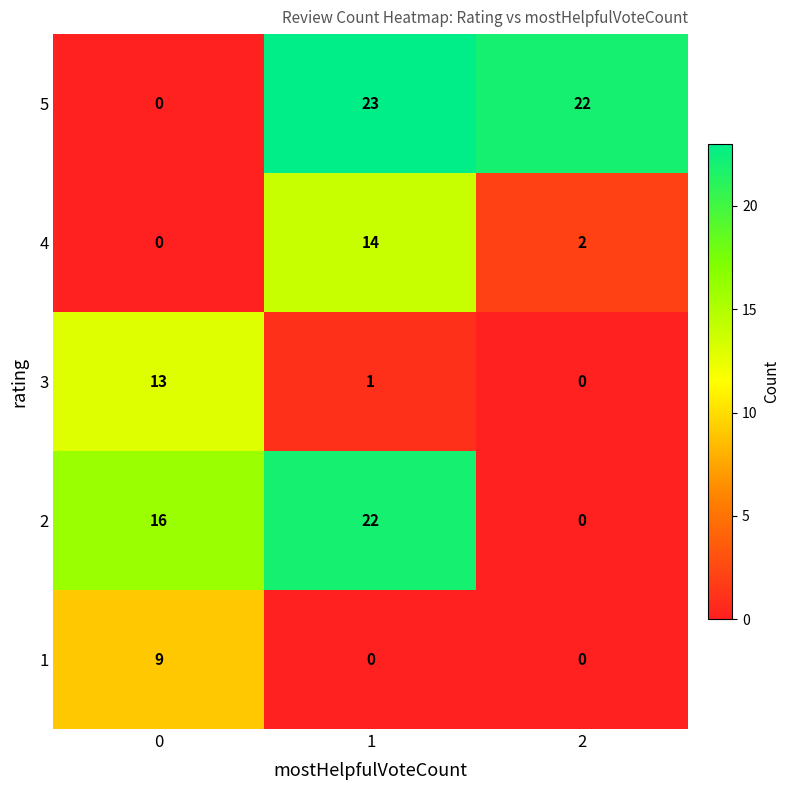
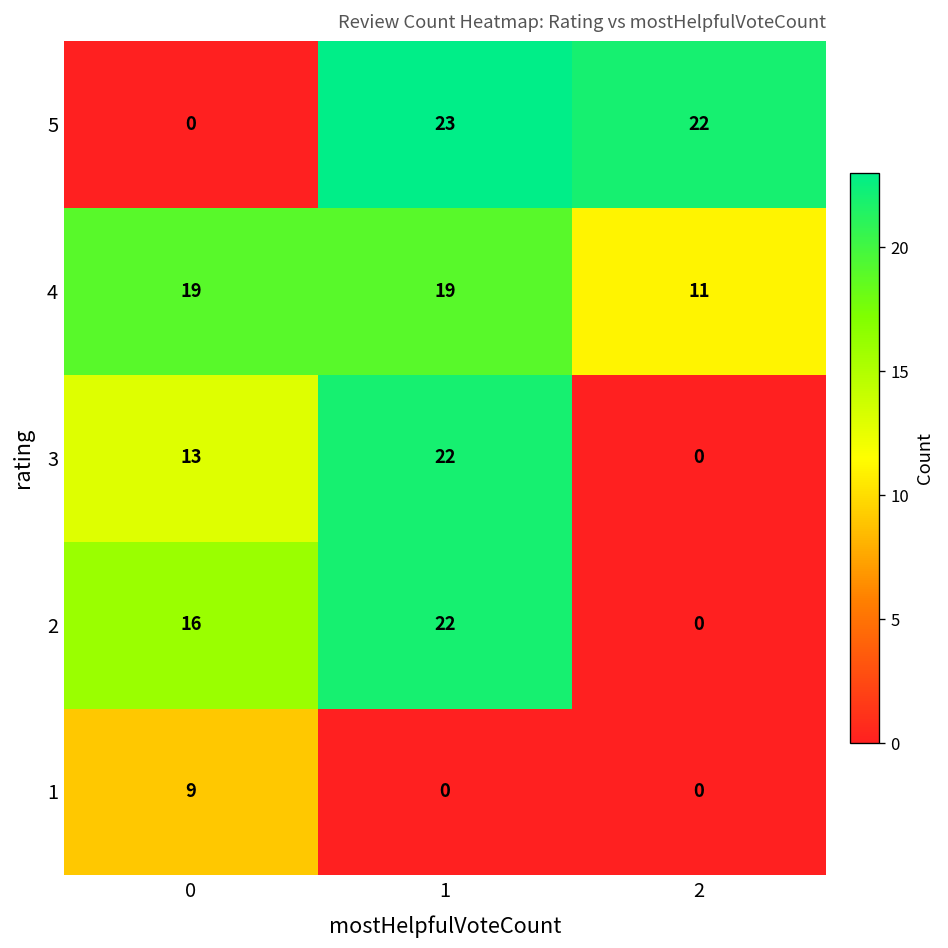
4, 0: 0 -> 19
4, 1: 14 -> 19
4, 2: 2 -> 11
3, 1: 1 -> 22
